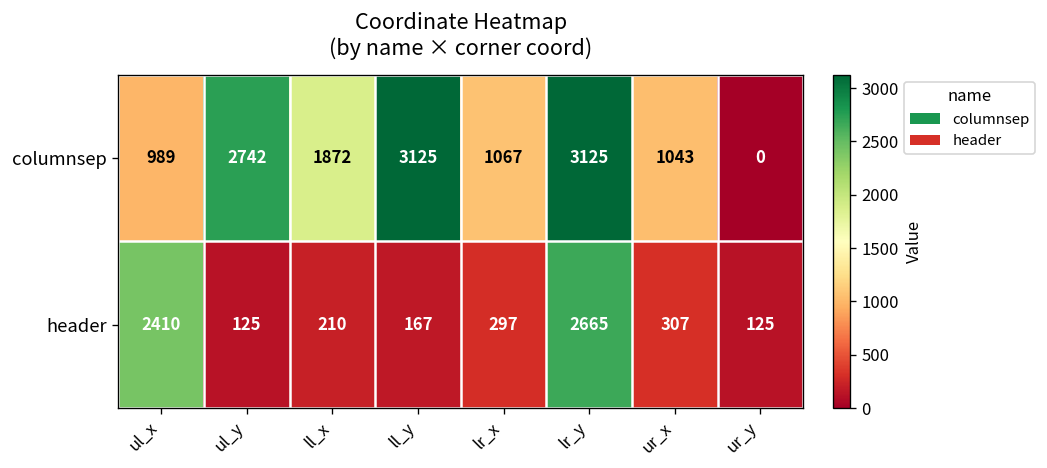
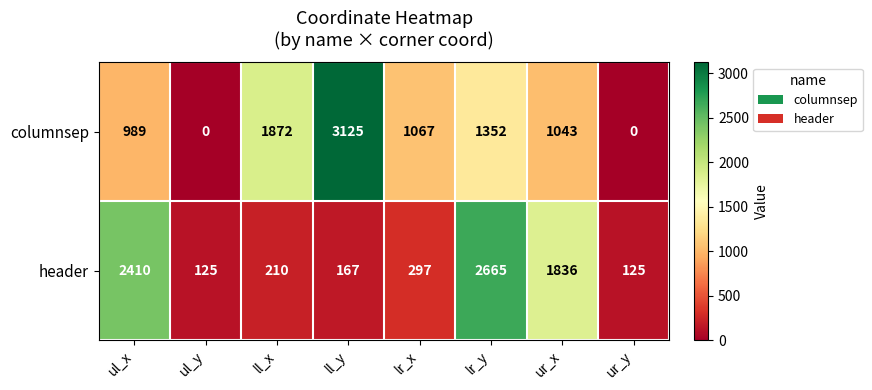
columnsep, ul_y: 2742 -> 0
columnsep, lr_y: 3125 -> 1352
header, ur_x: 307 -> 1836
